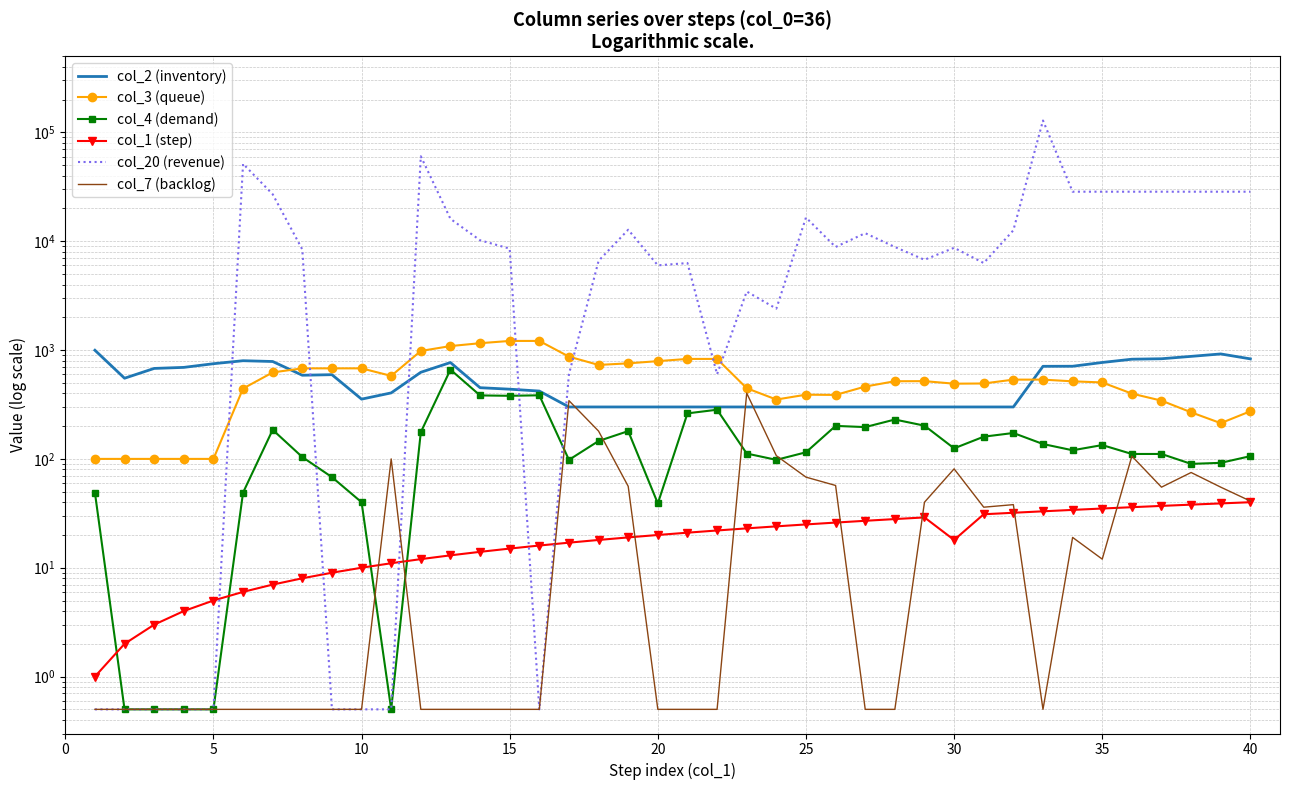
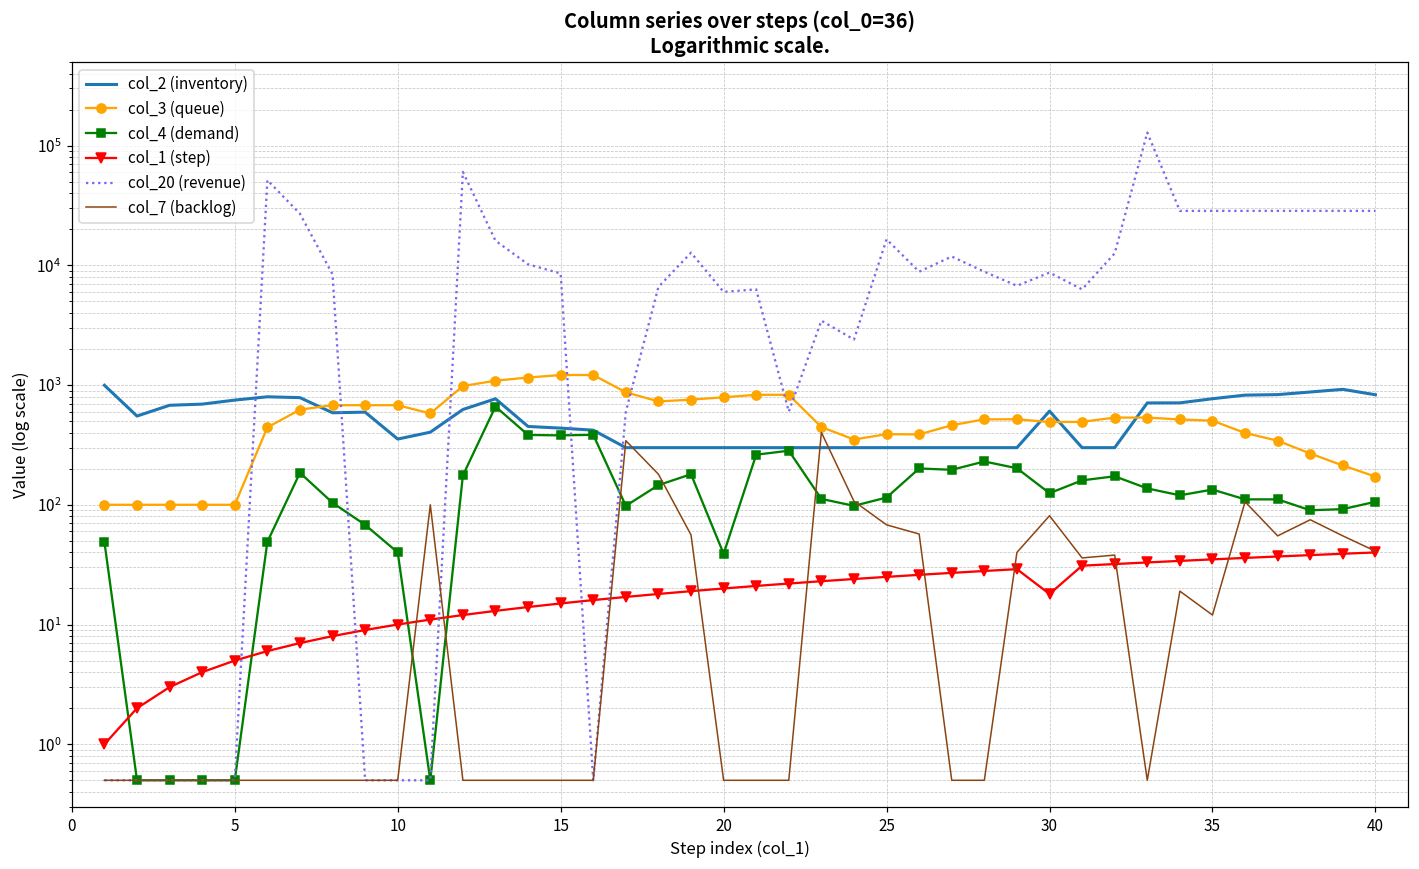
col_2 (inventory), 30: 300 -> 600
col_3 (queue), 40: 270 -> 170
